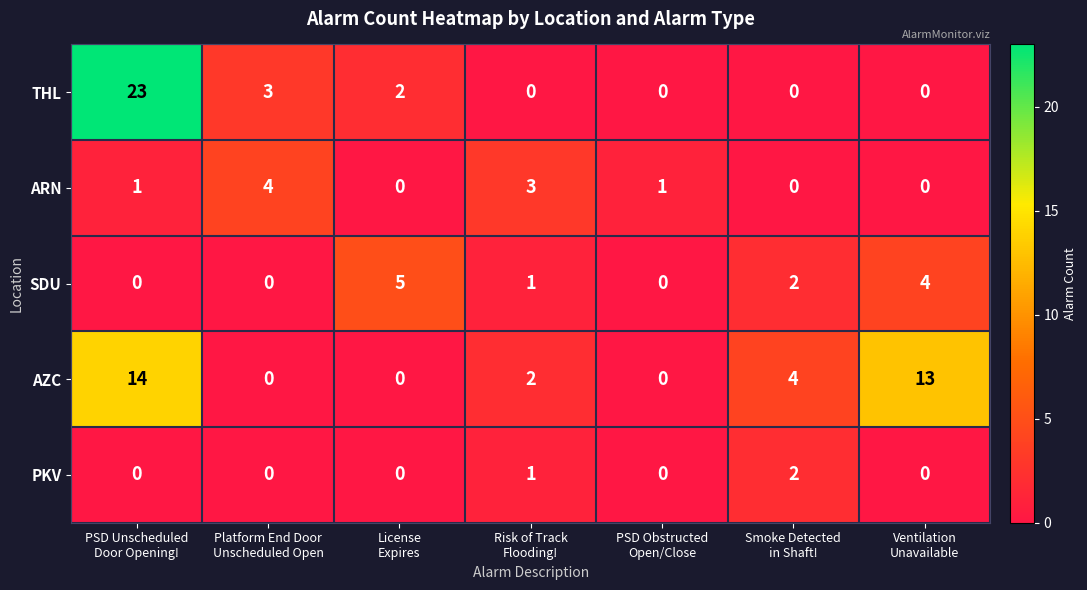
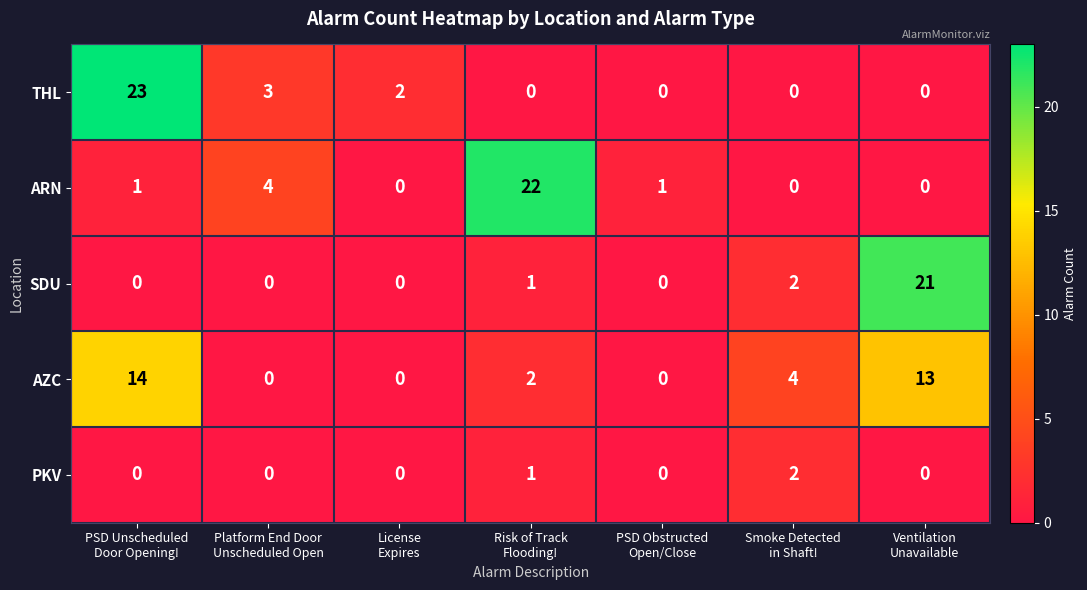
ARN, Risk of Track Flooding!: 3 -> 22
SDU, License Expires: 5 -> 0
SDU, Ventilation Unavailable: 4 -> 21
